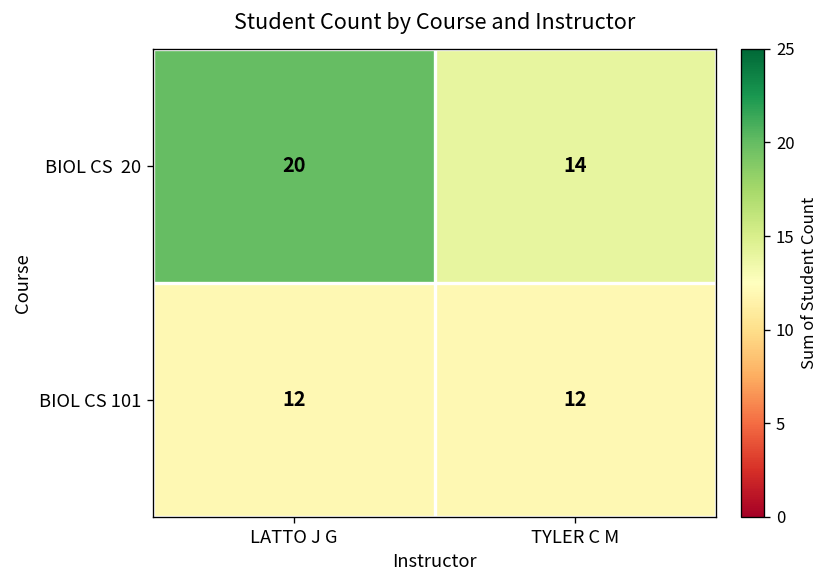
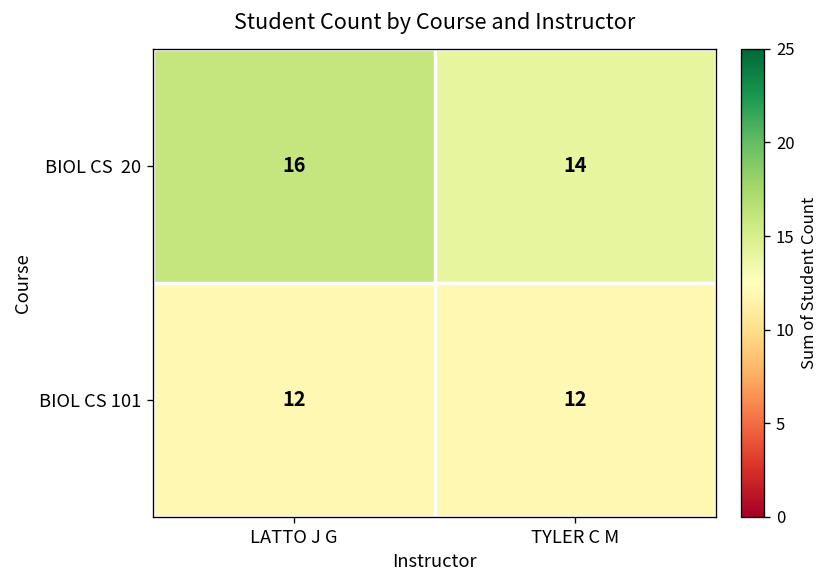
BIOL CS 20, LATTO J G: 20 -> 16
